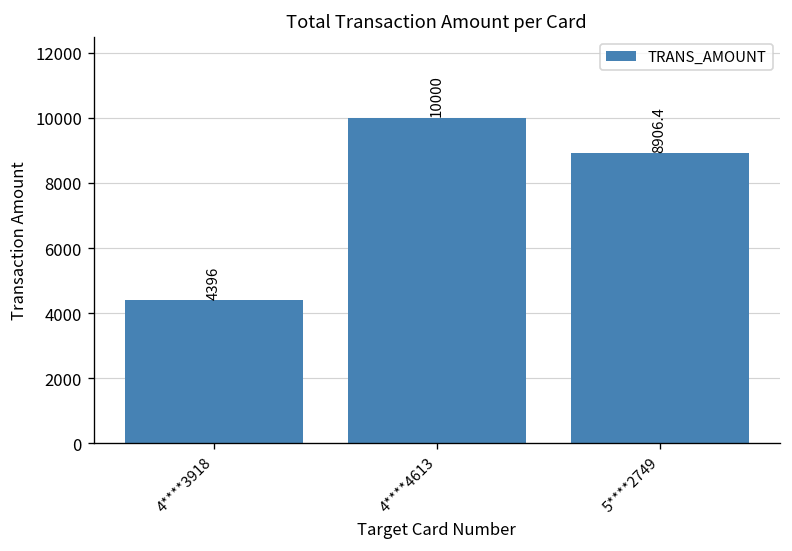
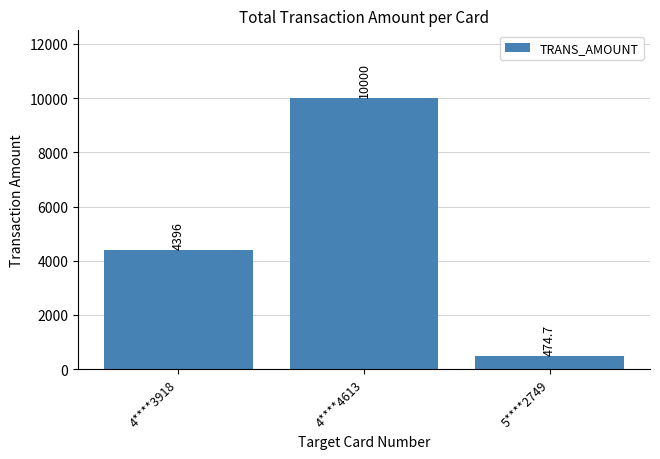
5****2749: 8906.4 -> 474.7
